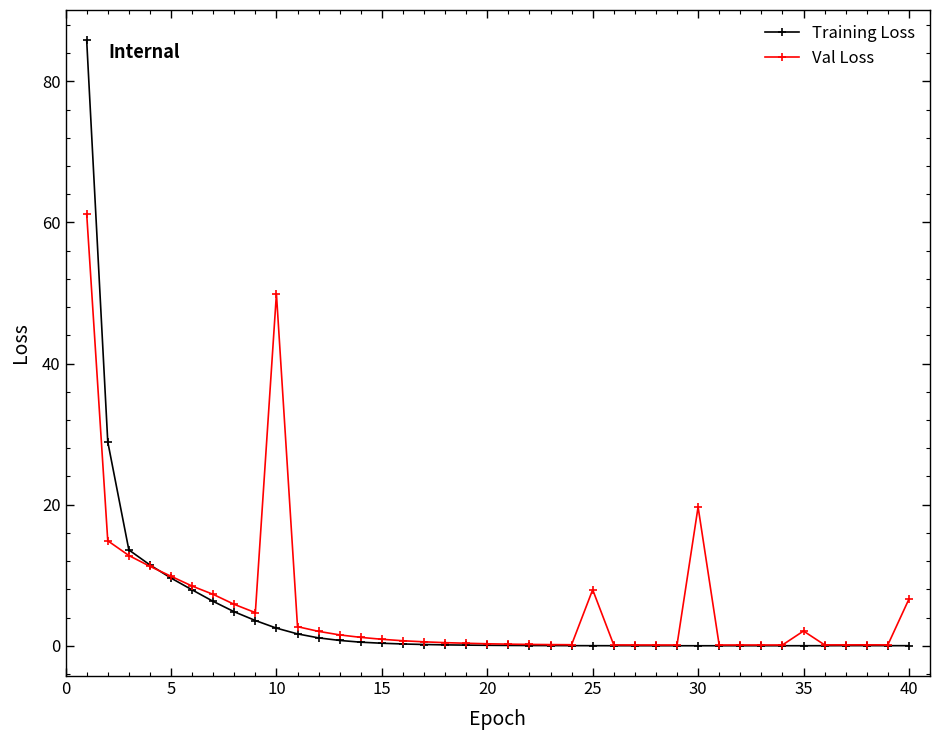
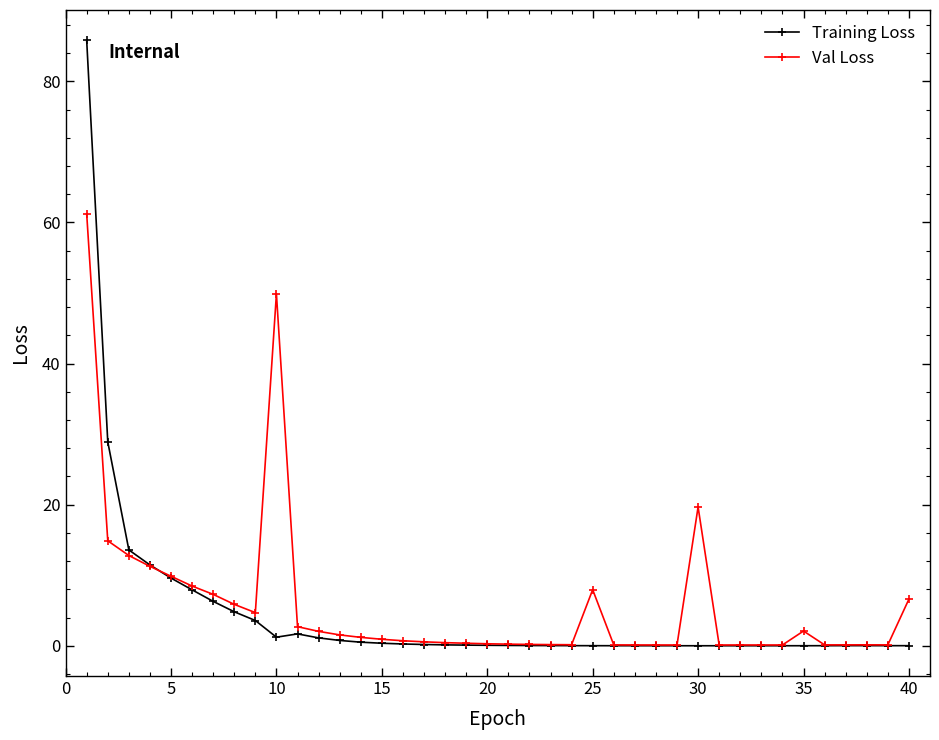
Training Loss, 10: 3 -> 1
